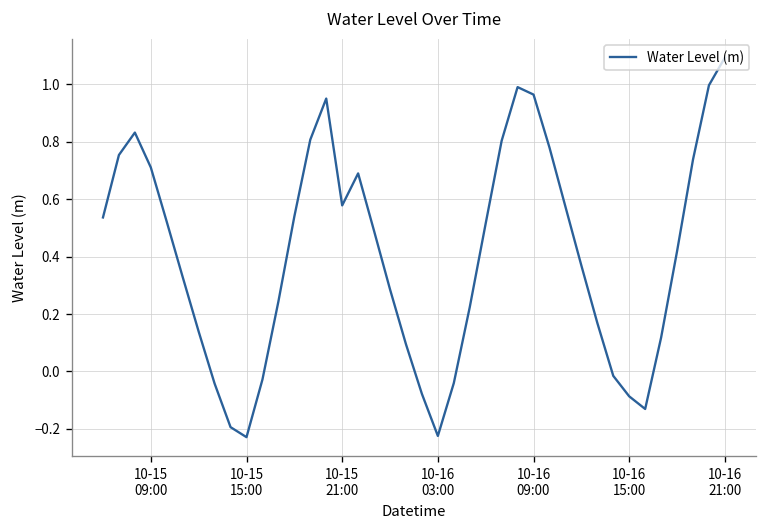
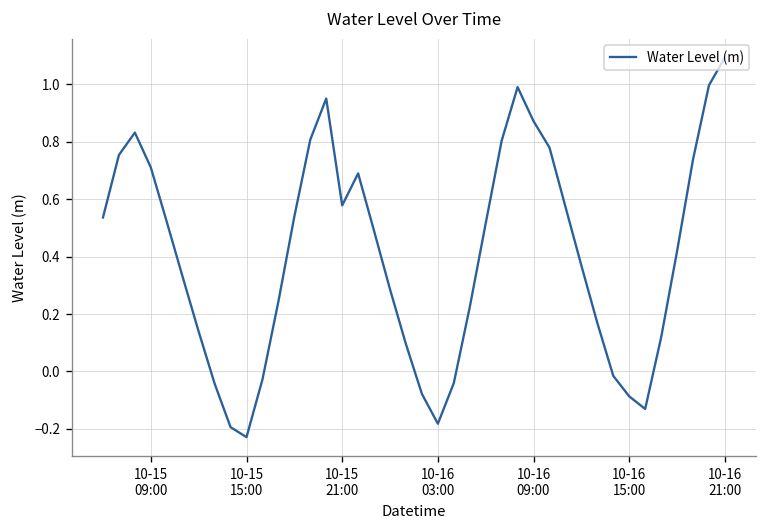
10-16 03:00: -0.22 -> -0.18
10-16 09:00: 0.96 -> 0.87
